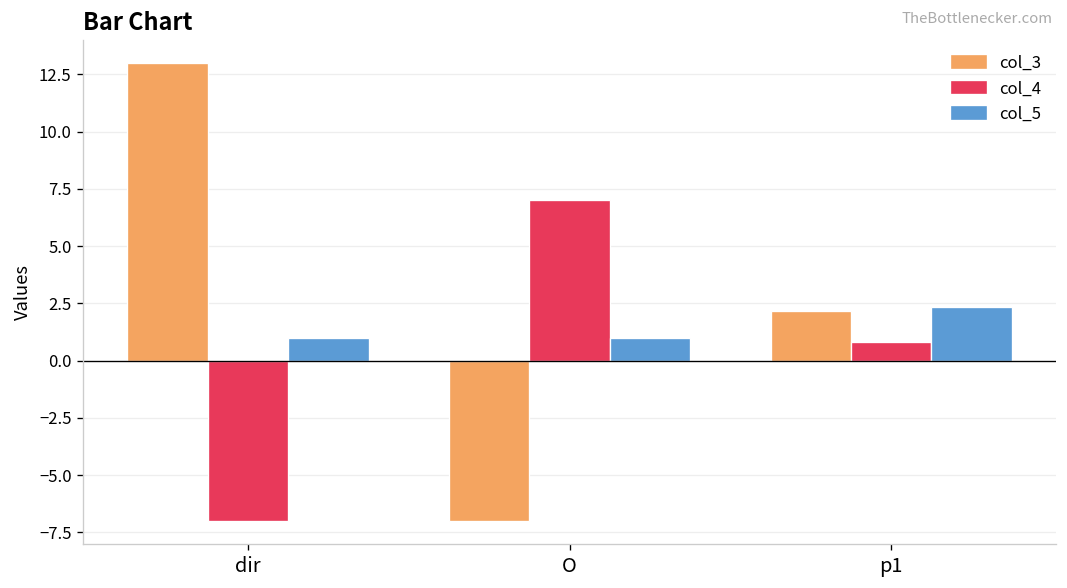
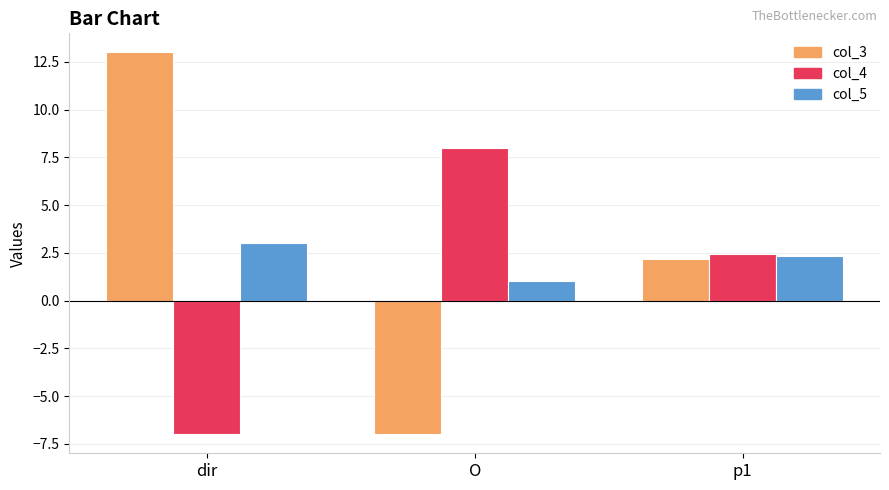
col_5, dir: 1 -> 3
col_4, O: 7 -> 8
col_4, p1: 0.8 -> 2.4
